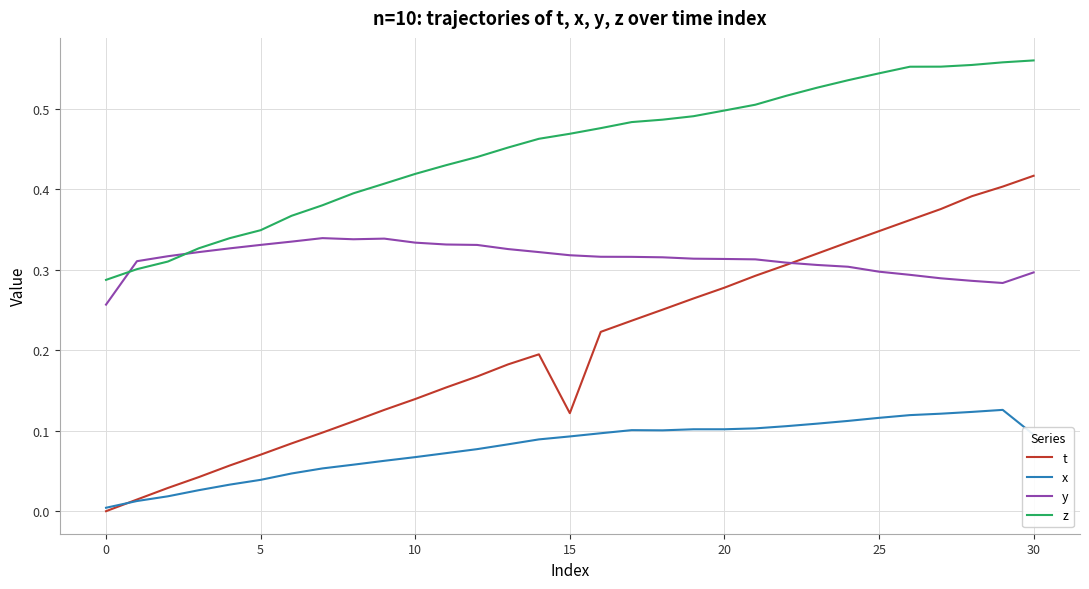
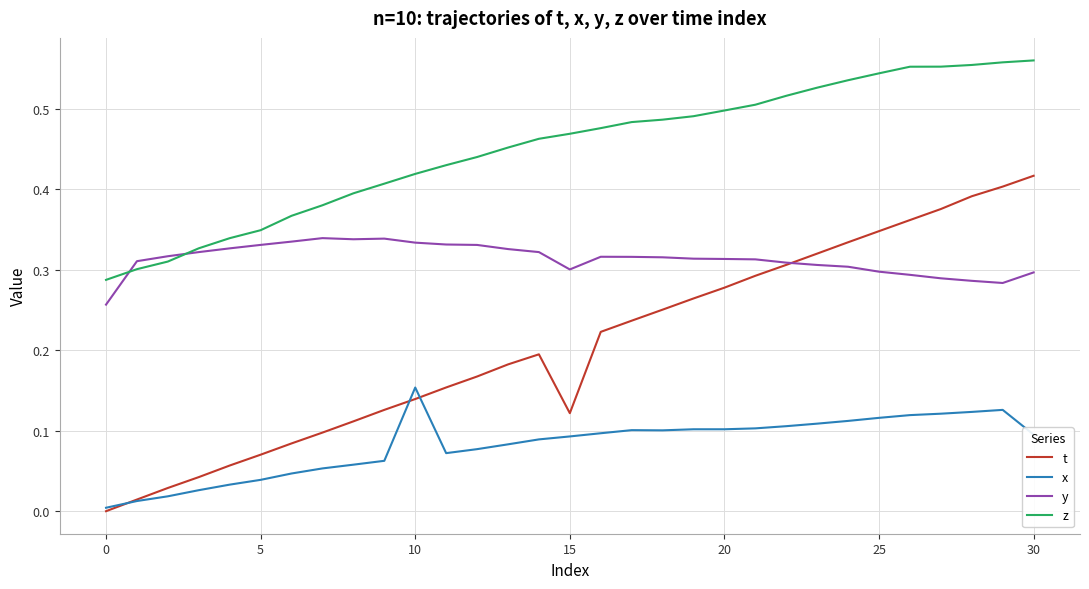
x, 10: 0.07 -> 0.15
y, 15: 0.32 -> 0.30
